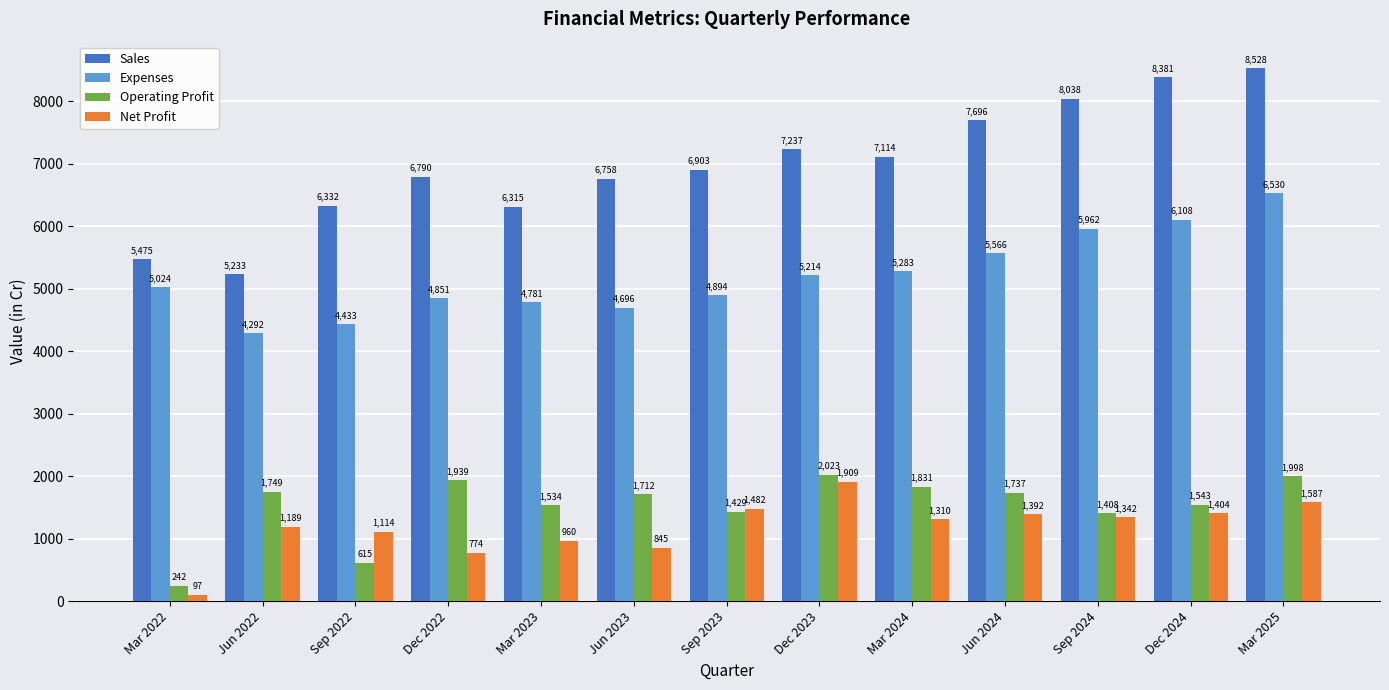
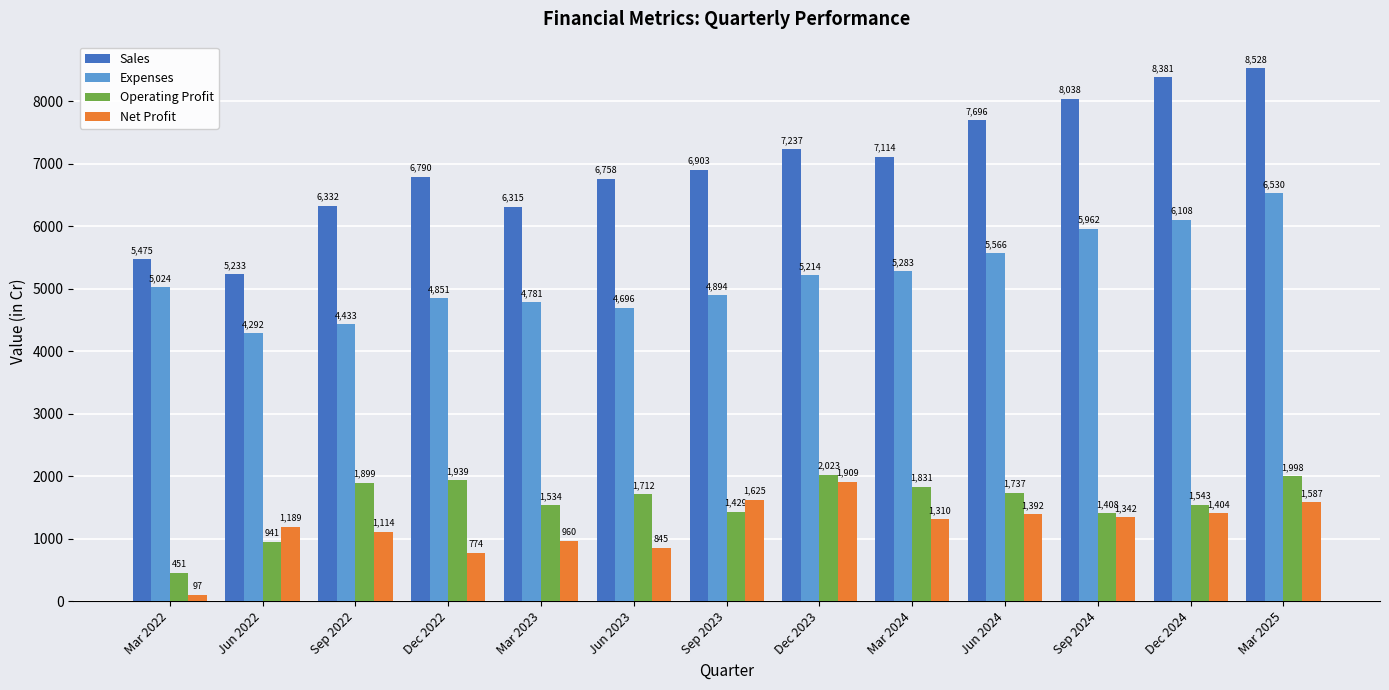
Operating Profit, Mar 2022: 242 -> 451
Operating Profit, Jun 2022: 1,749 -> 941
Operating Profit, Sep 2022: 615 -> 1,899
Net Profit, Sep 2023: 1,482 -> 1,625
